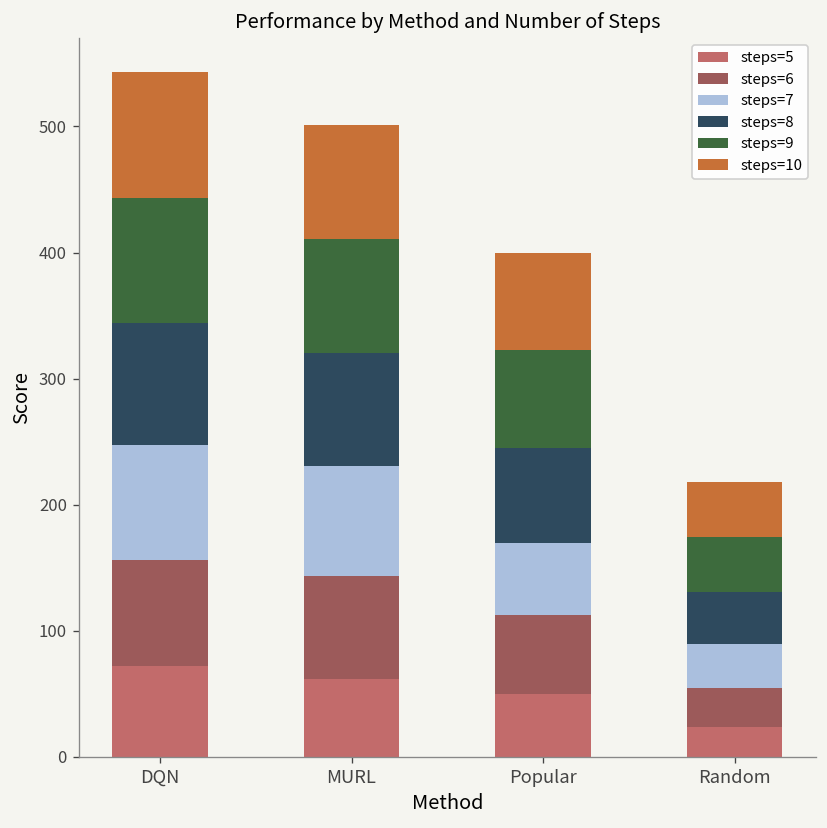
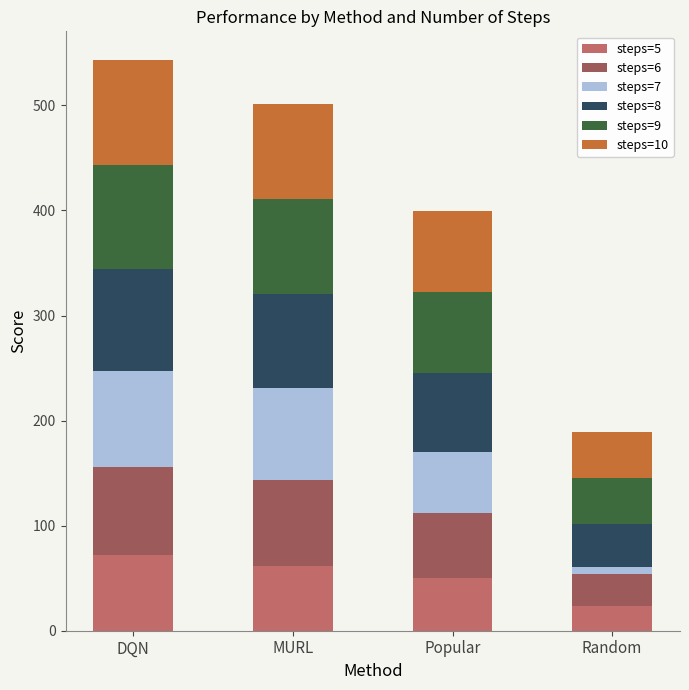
steps=7, Random: 35 -> 6
